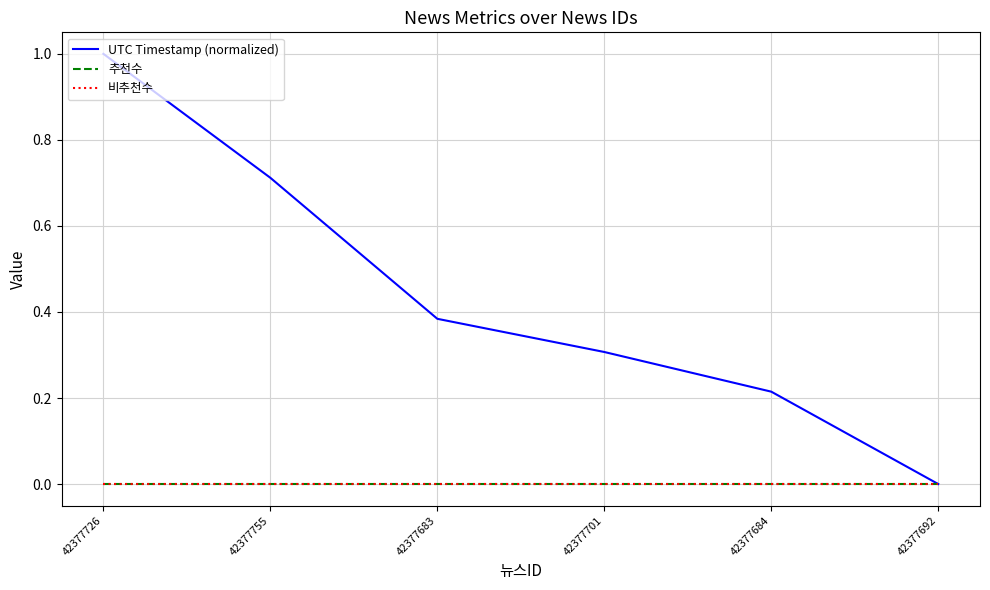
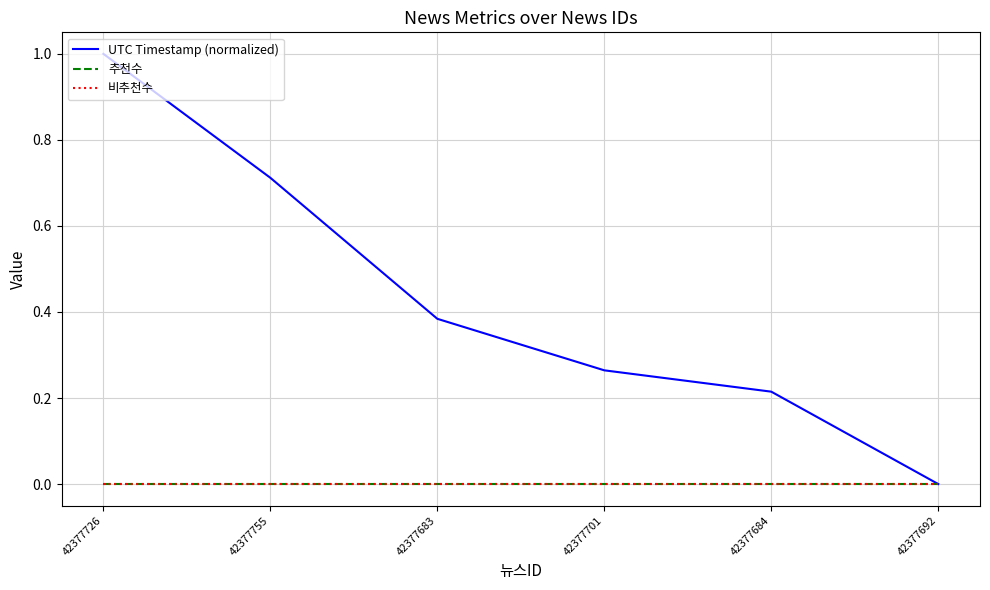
UTC Timestamp (normalized), 42377701: 0.31 -> 0.26
